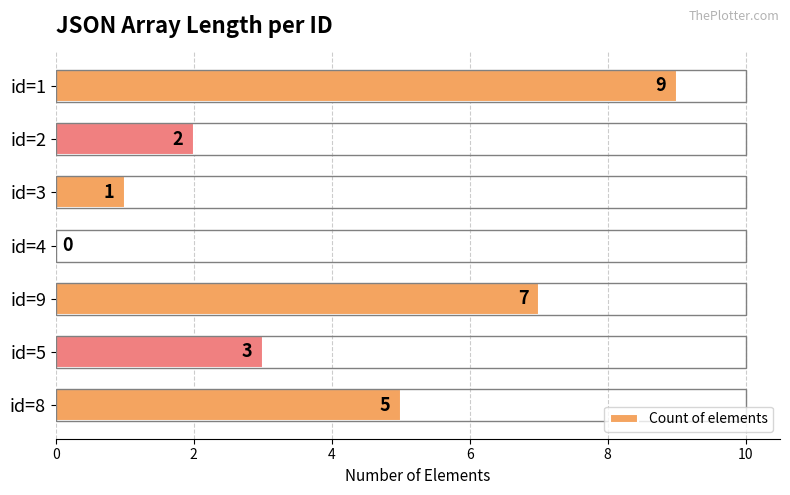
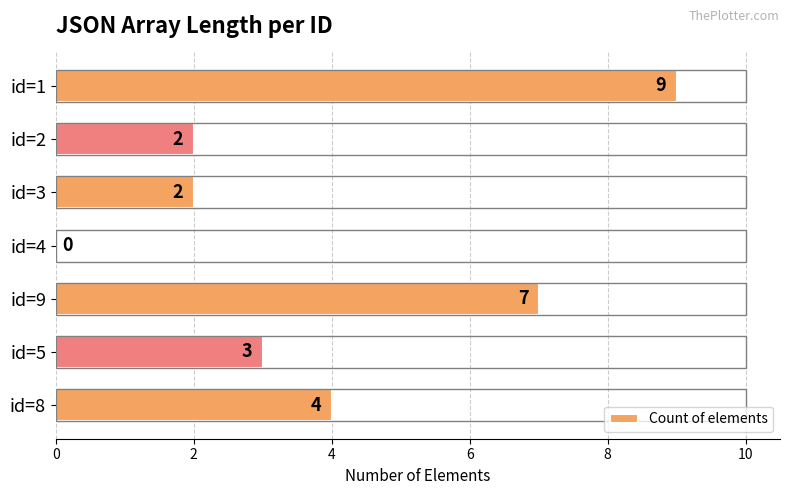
id=3: 1 -> 2
id=8: 5 -> 4
